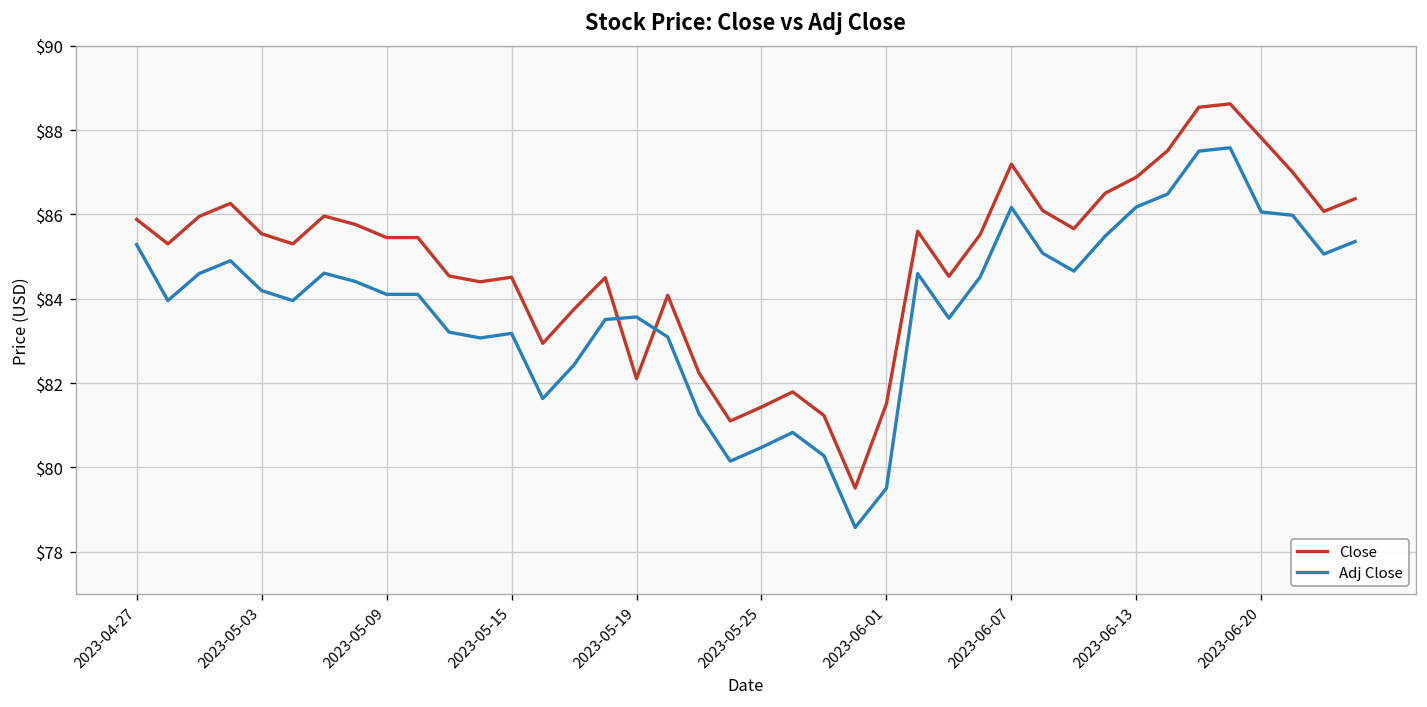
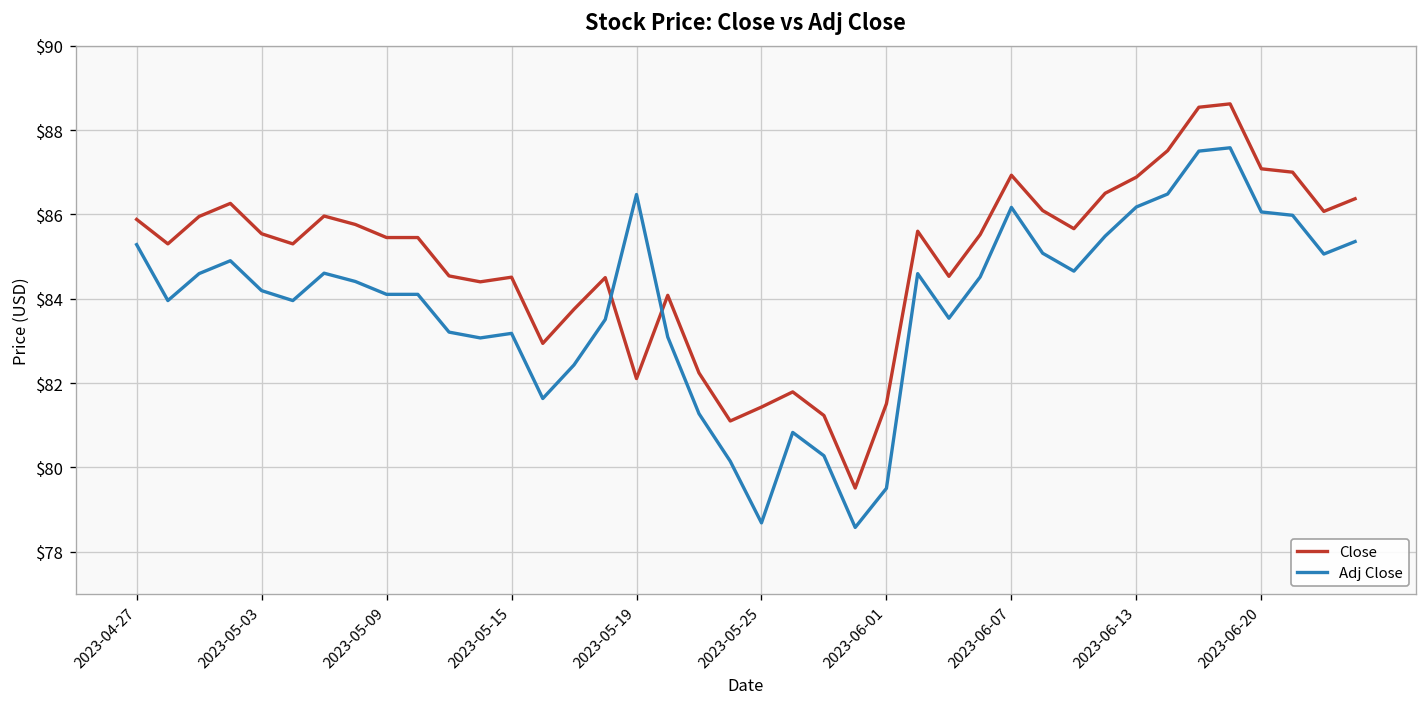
Adj Close, 2023-05-19: $83.6 -> $86.5
Adj Close, 2023-05-25: $80.5 -> $78.7
Close, 2023-06-07: $87.2 -> $86.9
Close, 2023-06-20: $87.8 -> $87.1
